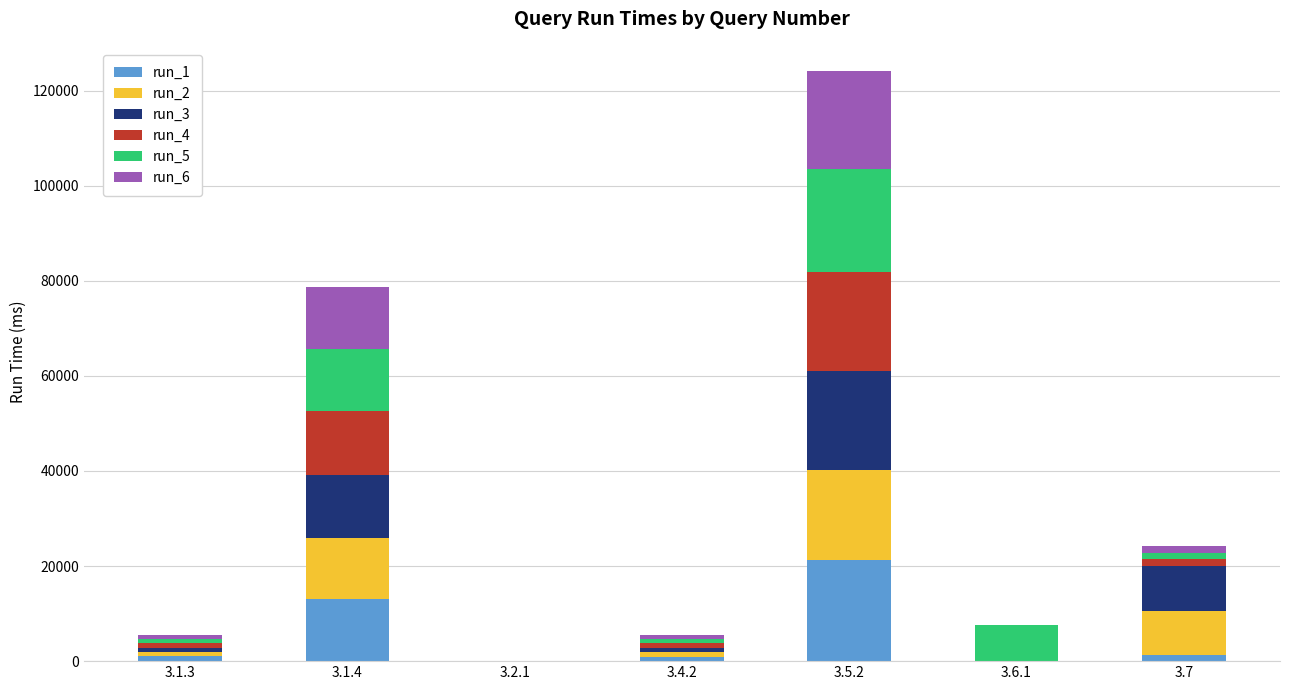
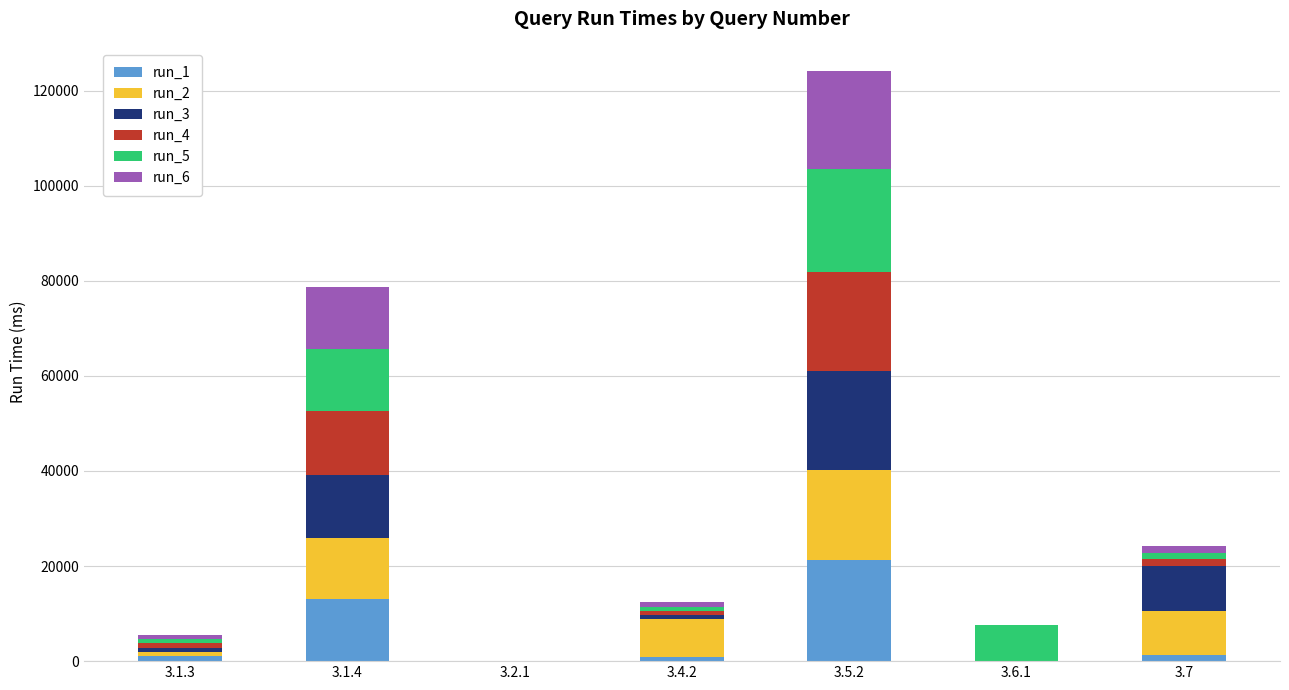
run_2, 3.4.2: 1000 -> 8000
